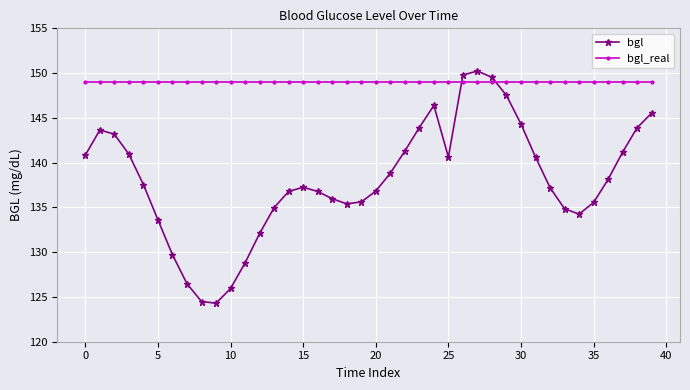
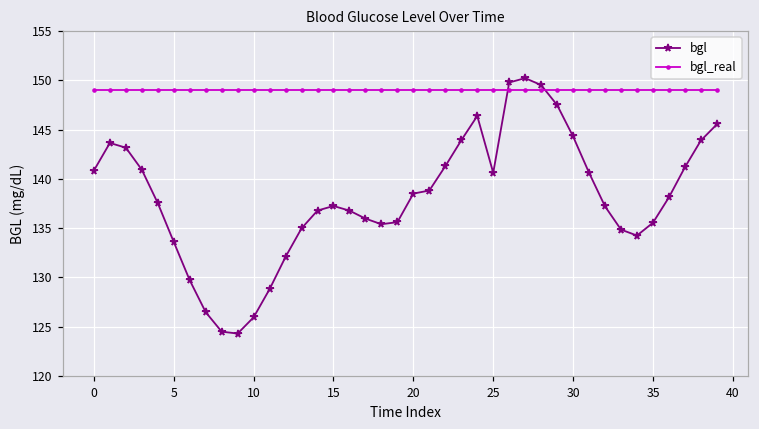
bgl, 20: 137 -> 139
